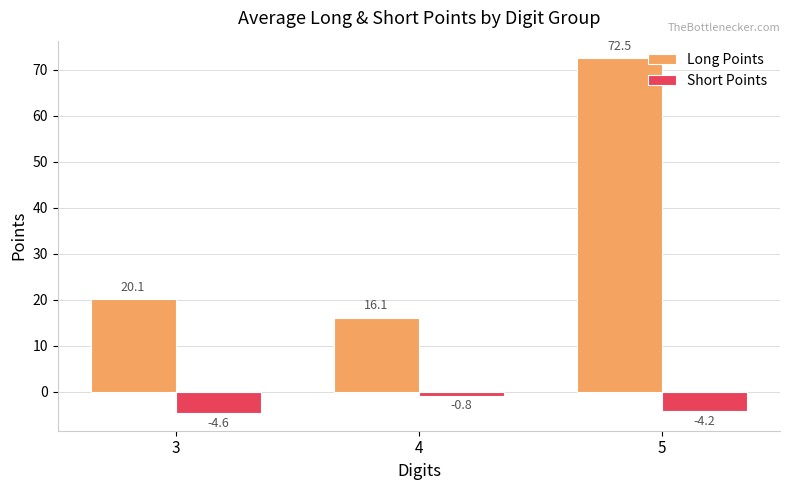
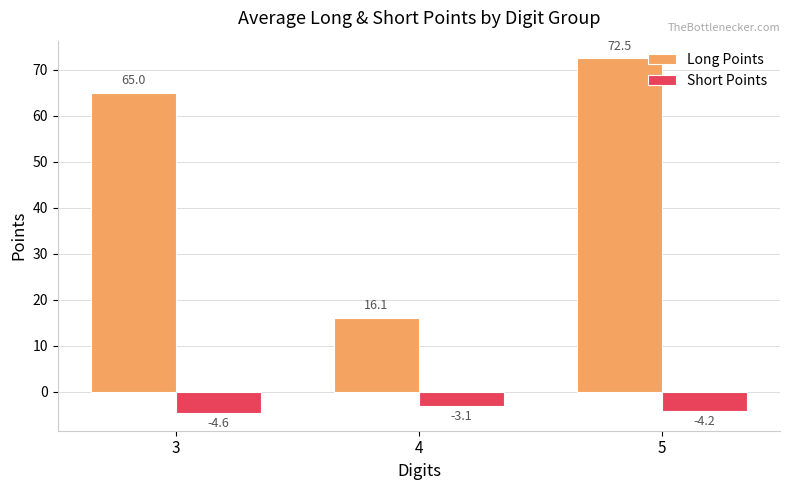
Long Points, 3: 20.1 -> 65.0
Short Points, 4: -0.8 -> -3.1
